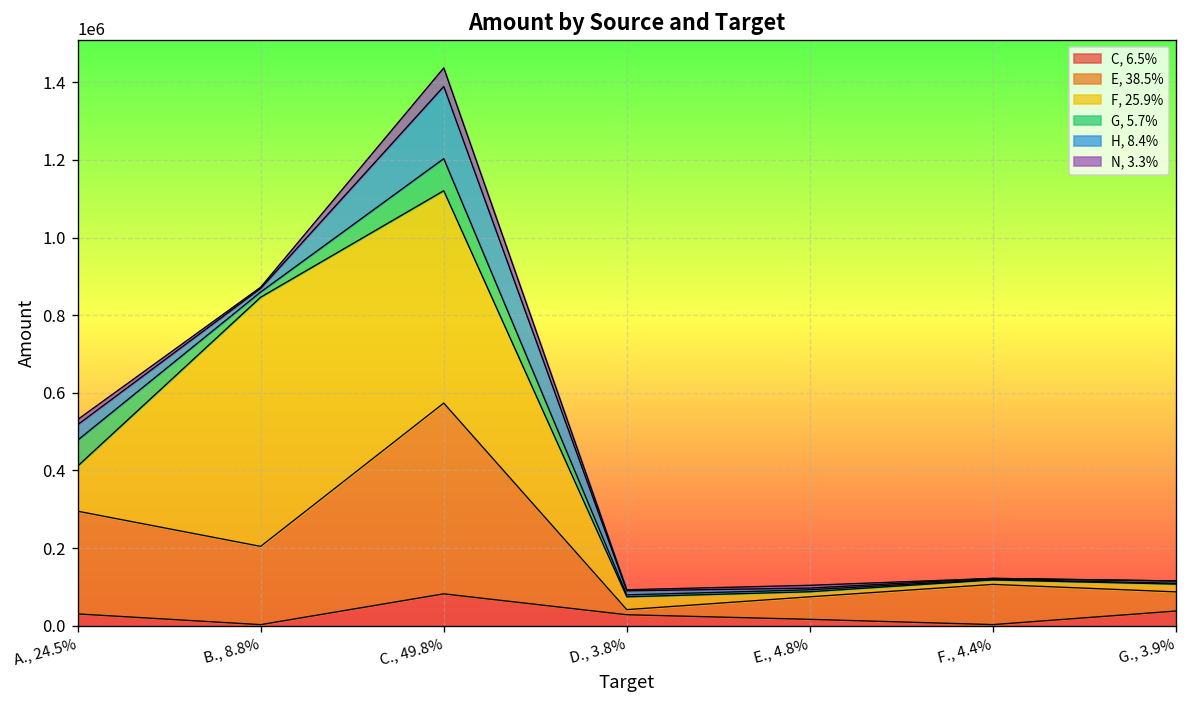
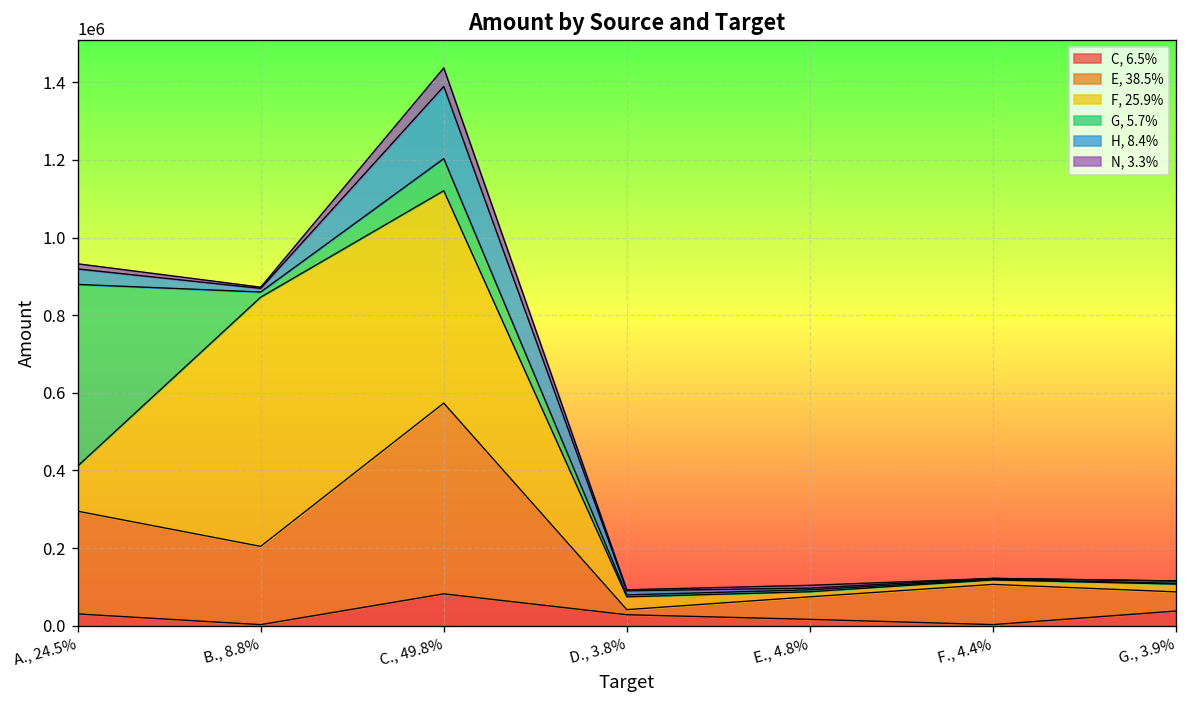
G, 5.7%, A., 24.5%: 70000 -> 470000
